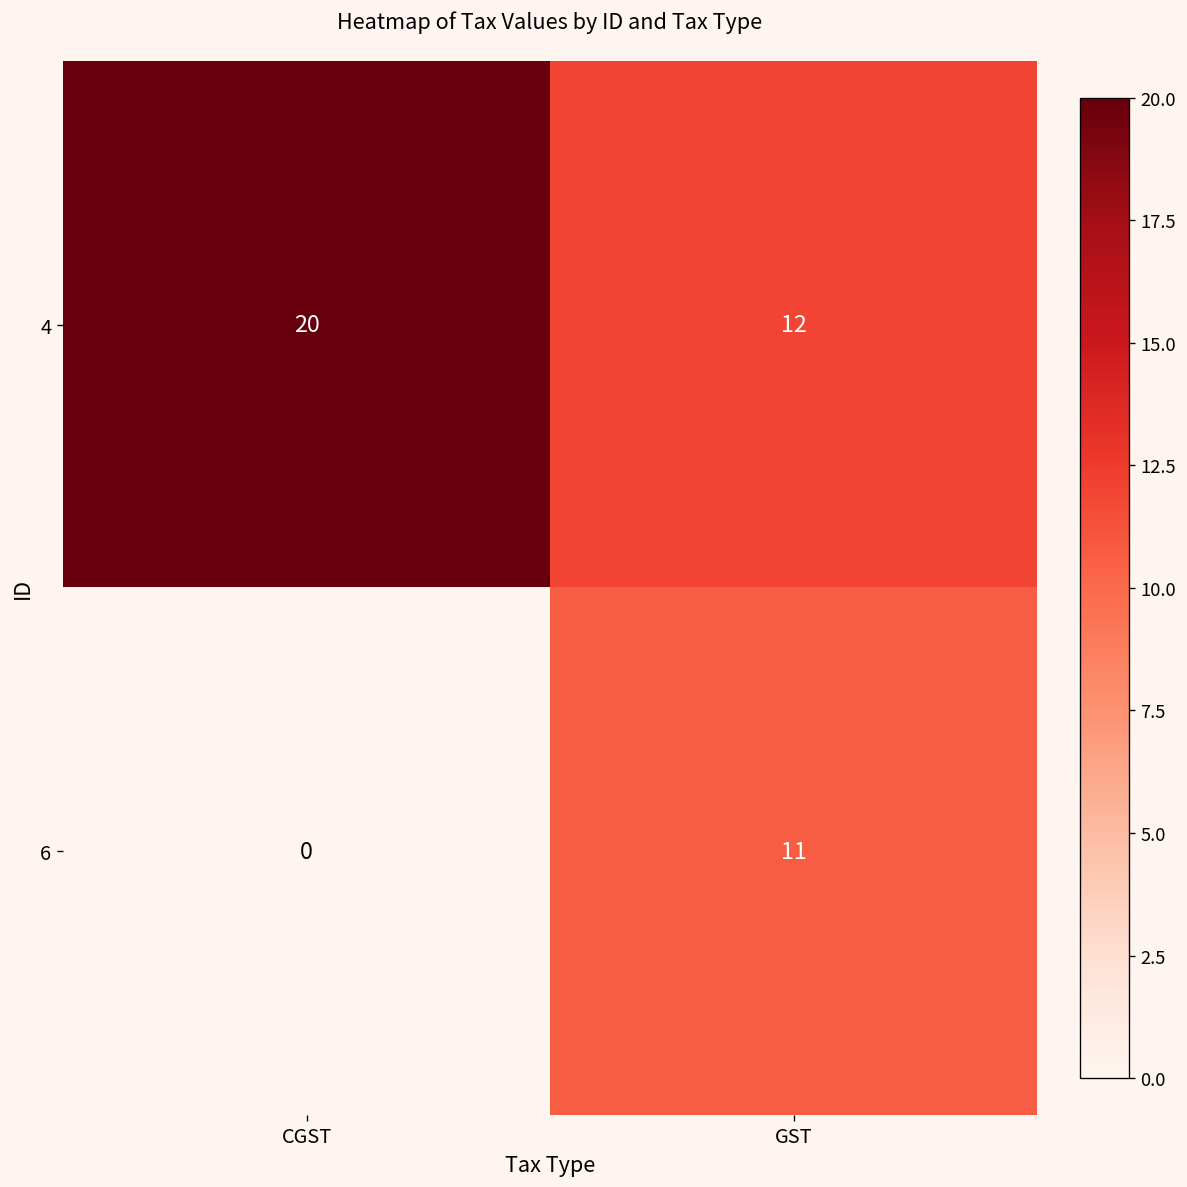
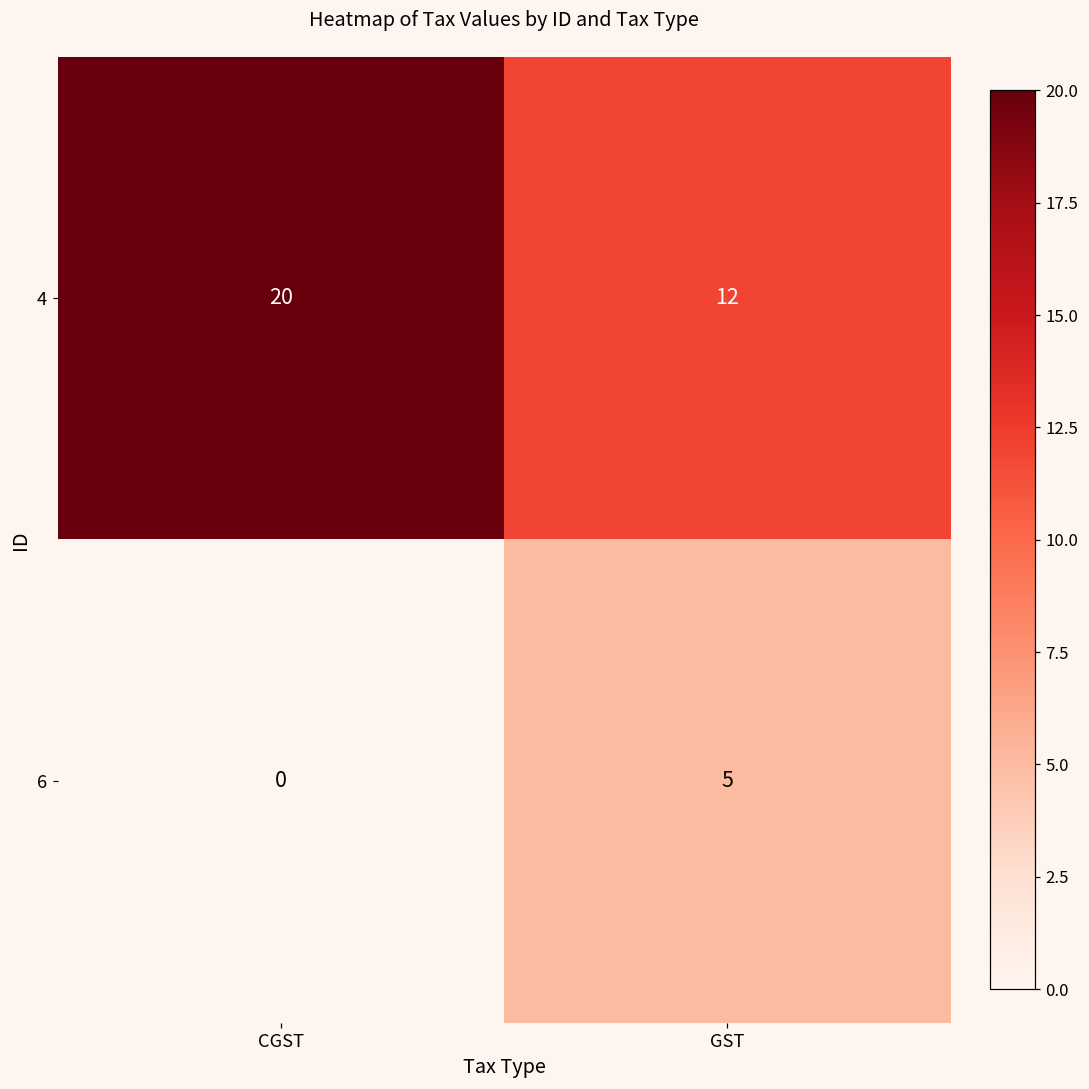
6, GST: 11 -> 5
